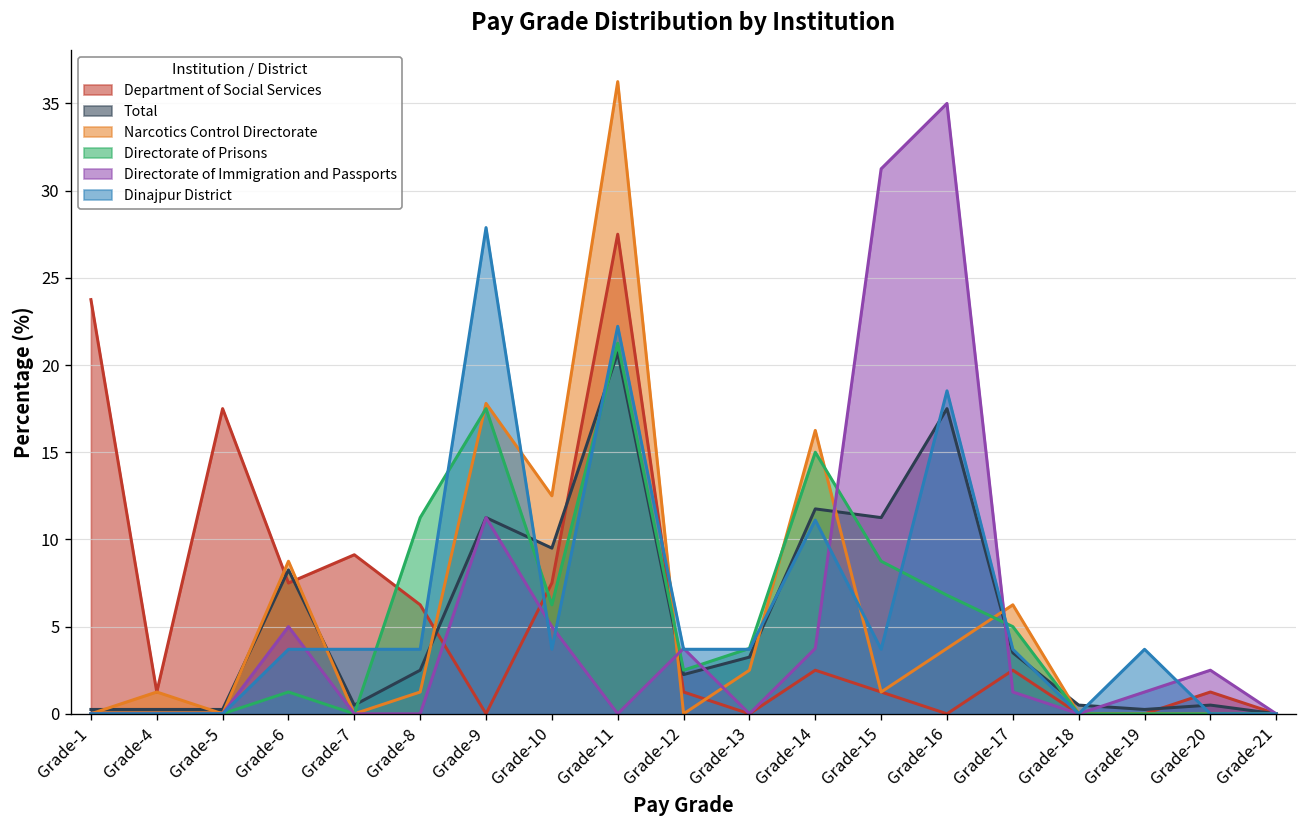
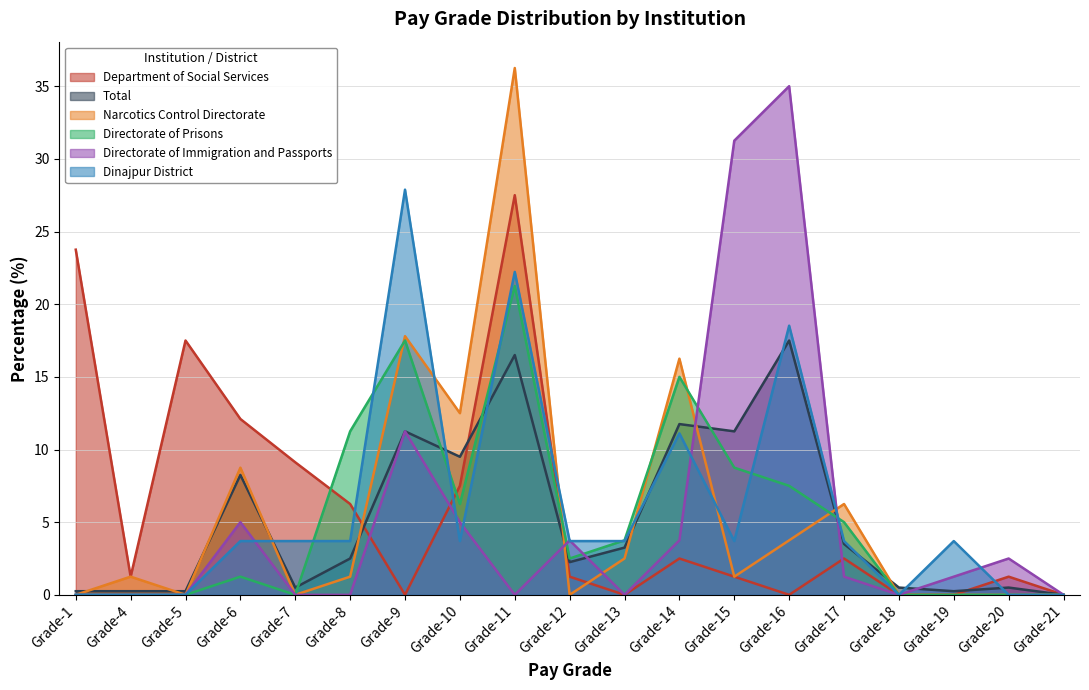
Department of Social Services, Grade-6: 7.5 -> 12.1
Total, Grade-11: 20.7 -> 16.5
Directorate of Prisons, Grade-16: 6.8 -> 7.5
